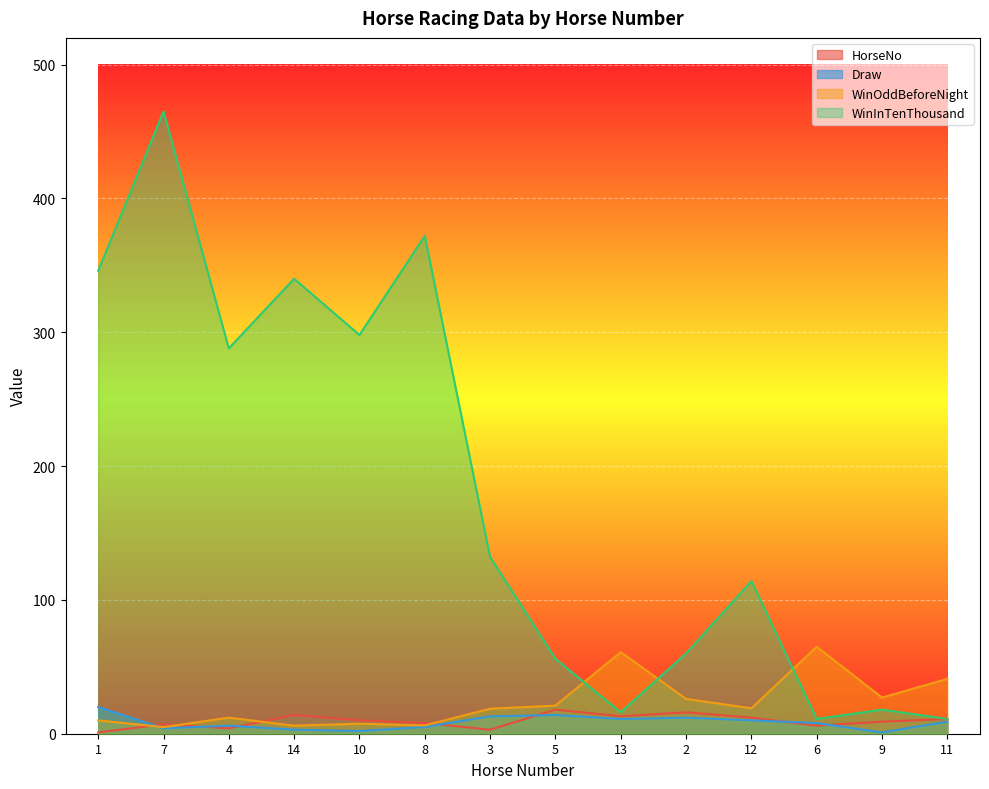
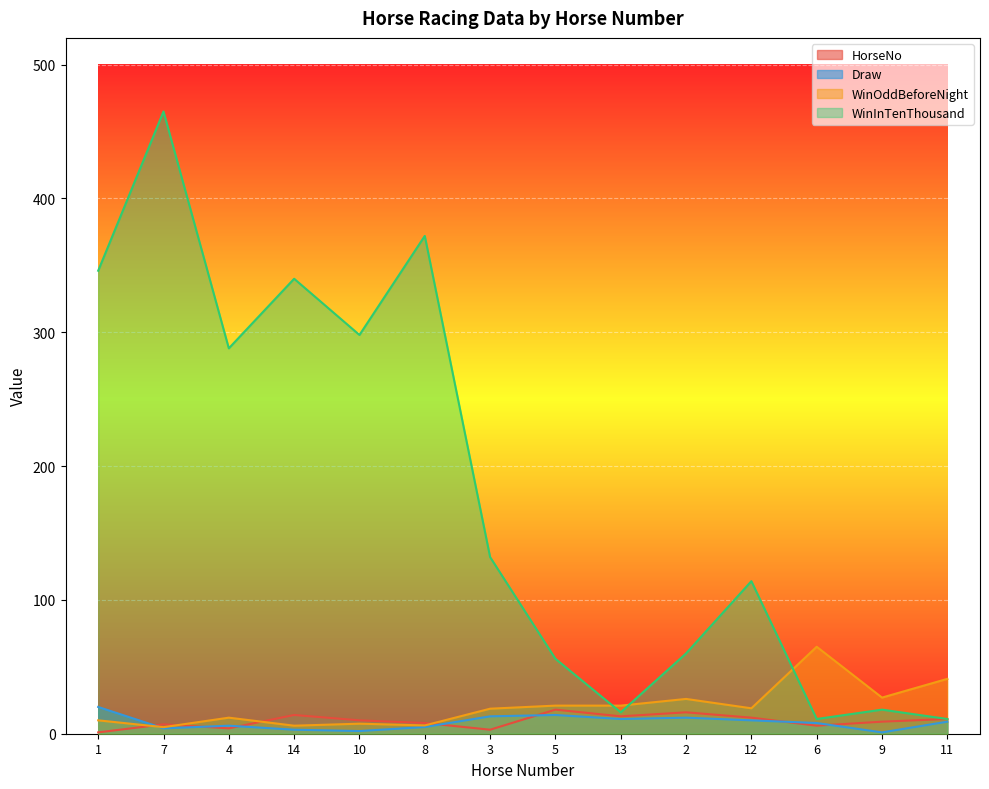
WinOddBeforeNight, 13: 61 -> 21
